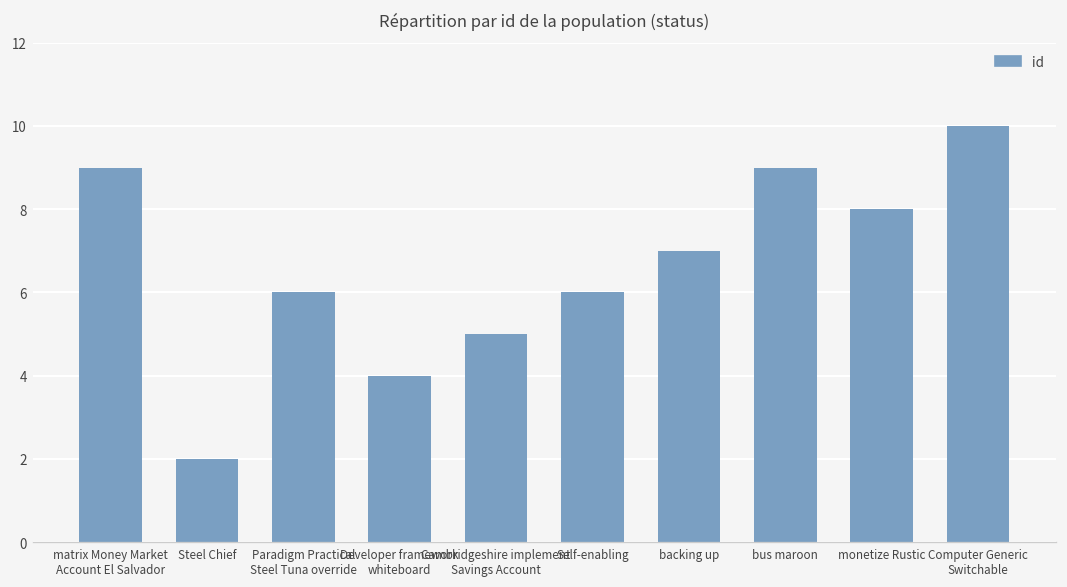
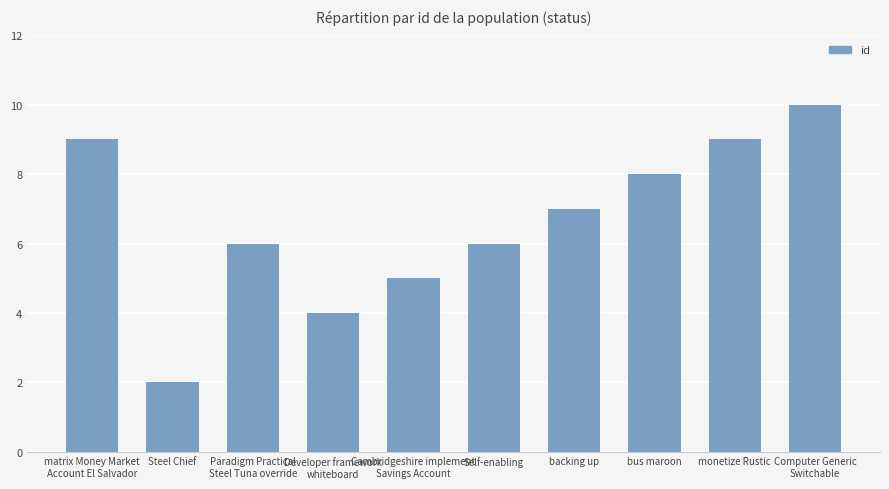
bus maroon: 9 -> 8
monetize Rustic: 8 -> 9
